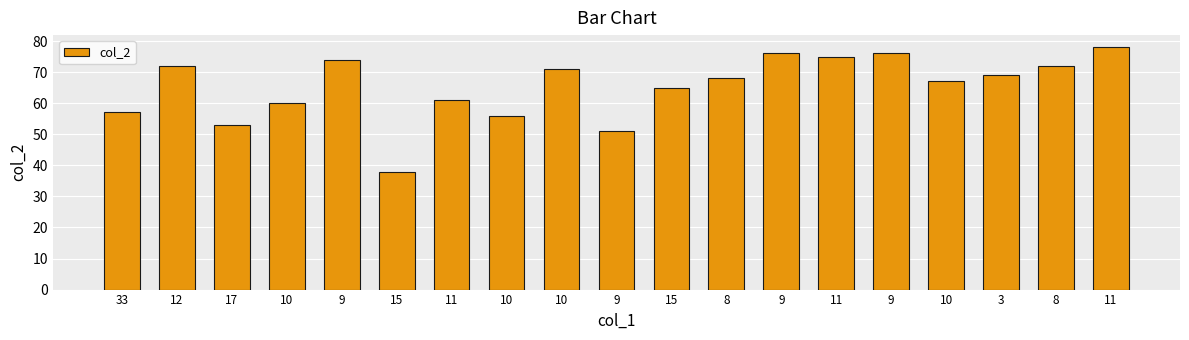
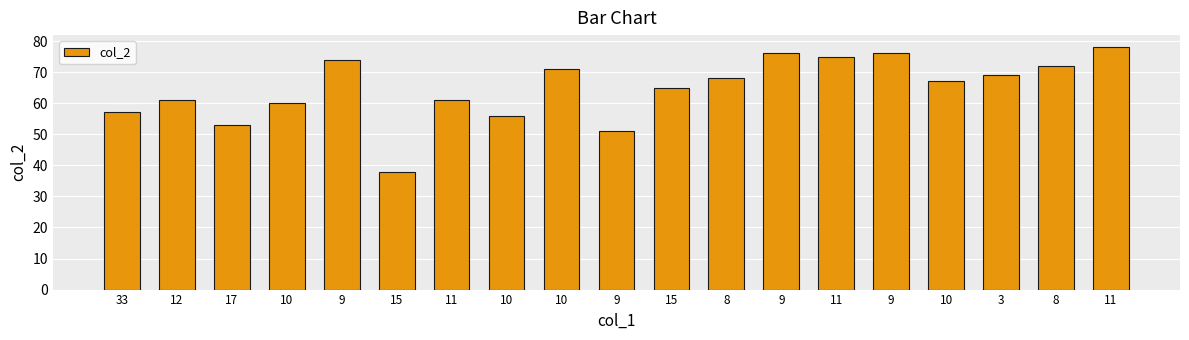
12: 72 -> 61
